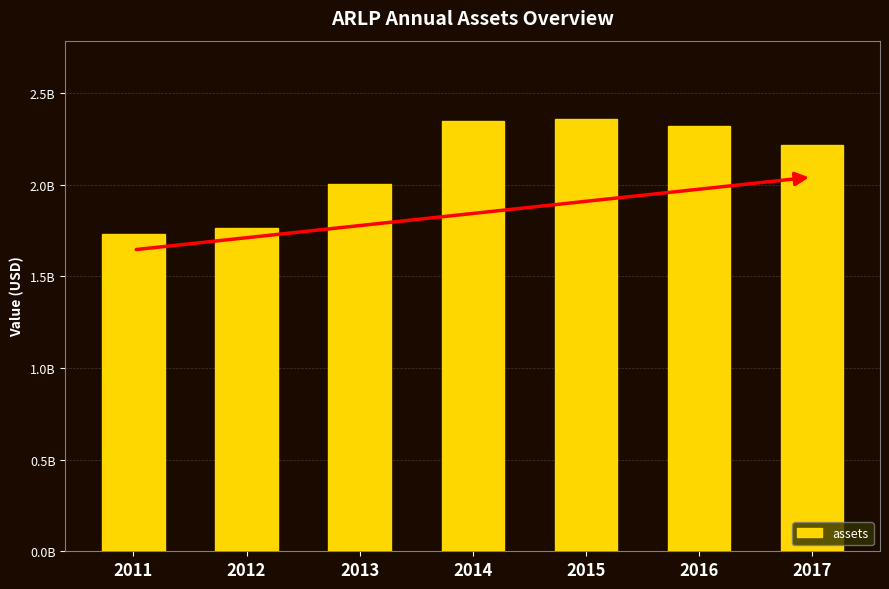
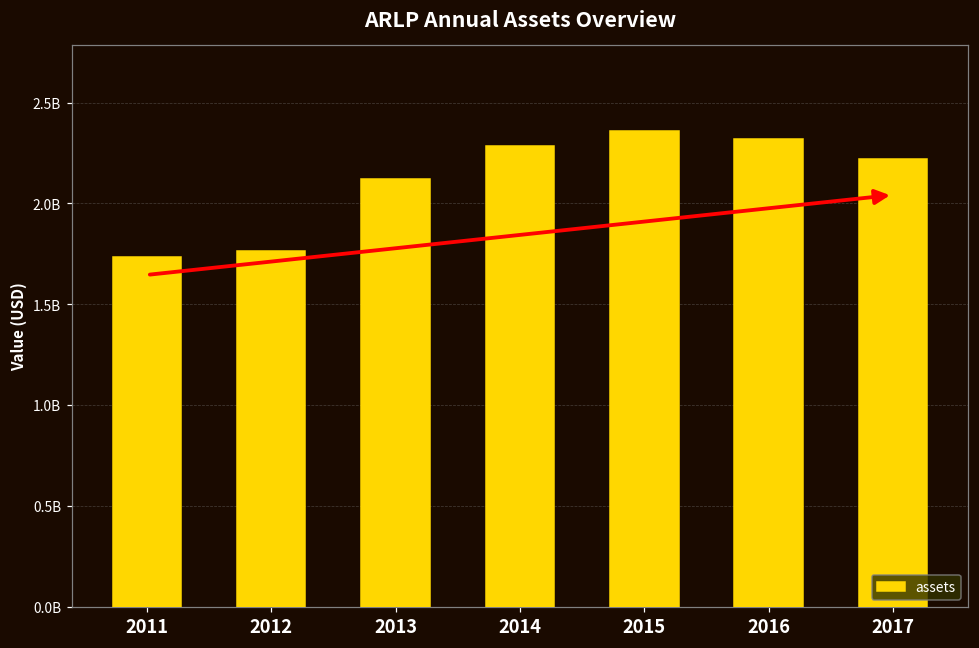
2013: 2000000000 -> 2120000000
2014: 2350000000 -> 2290000000
